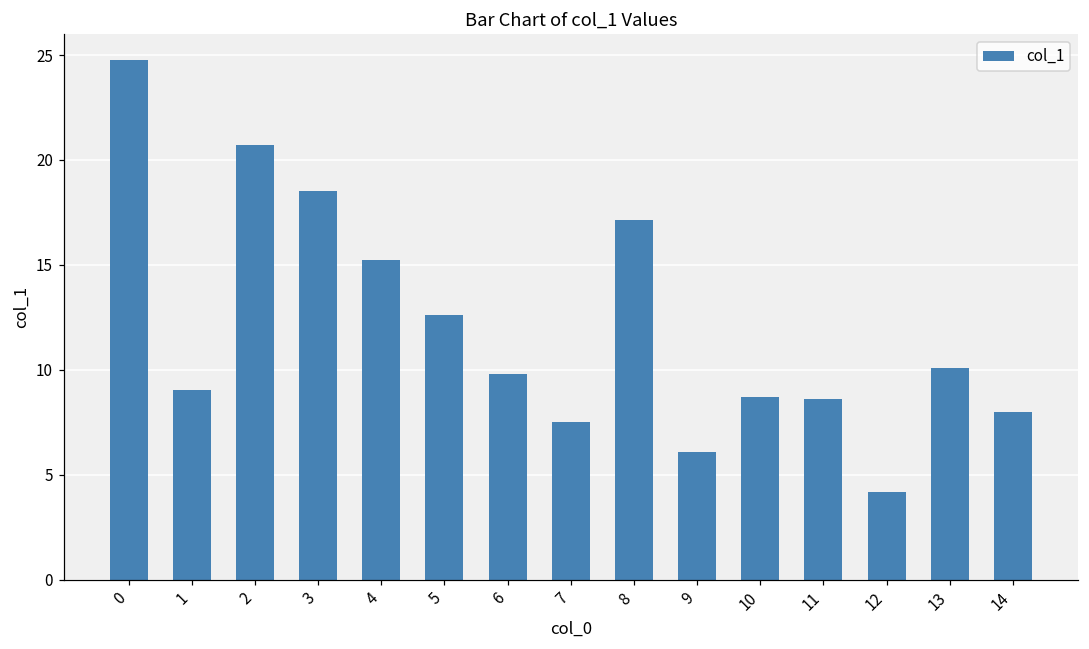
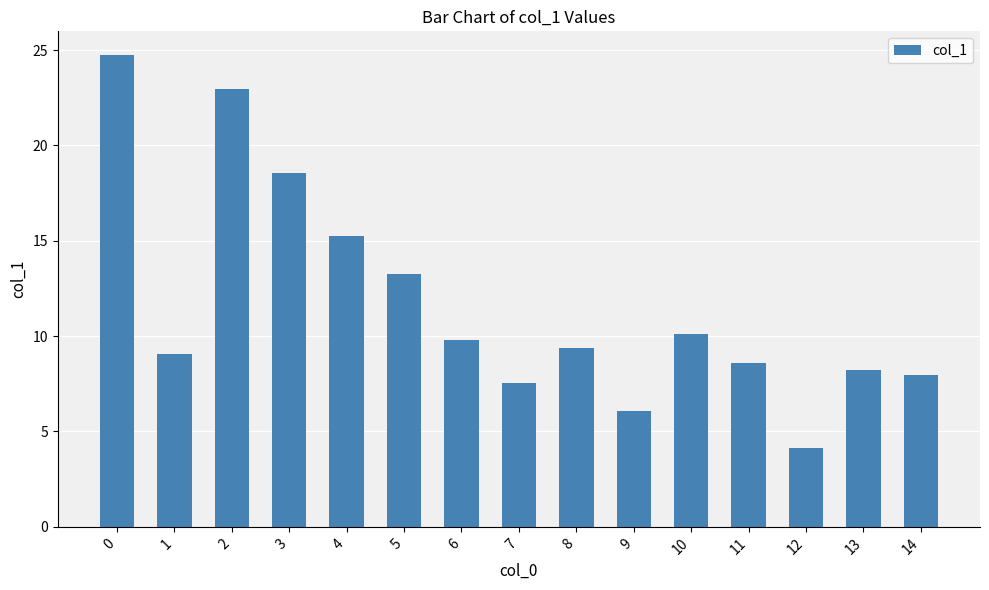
2: 20.7 -> 23.0
5: 12.6 -> 13.3
8: 17.1 -> 9.4
10: 8.7 -> 10.1
13: 10.1 -> 8.2
